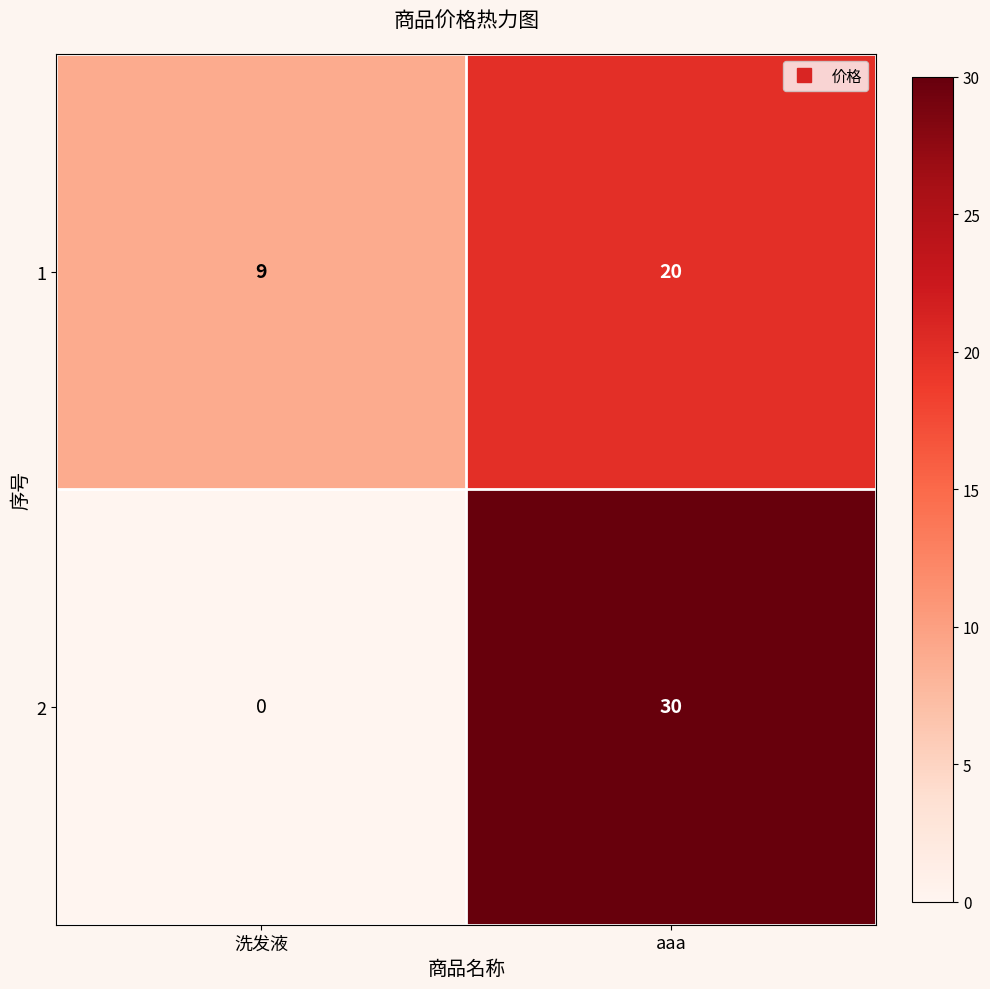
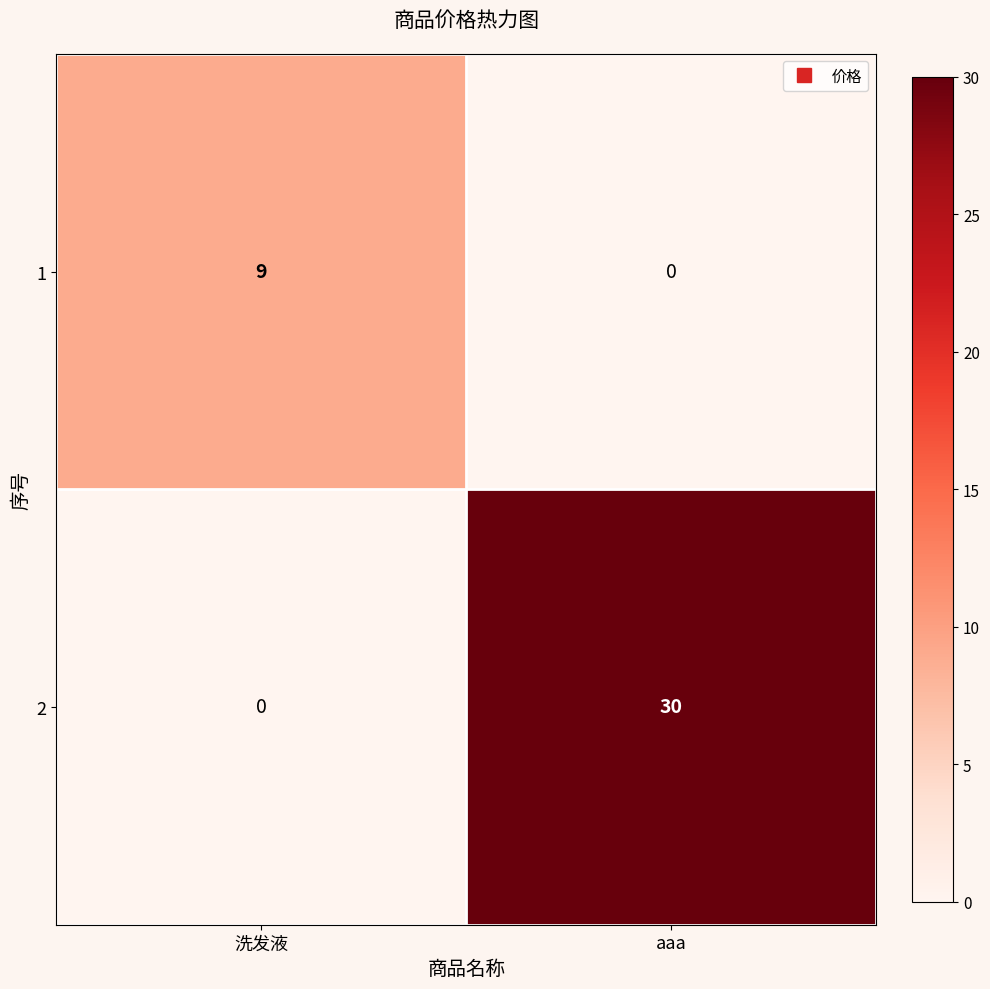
1, aaa: 20 -> 0
